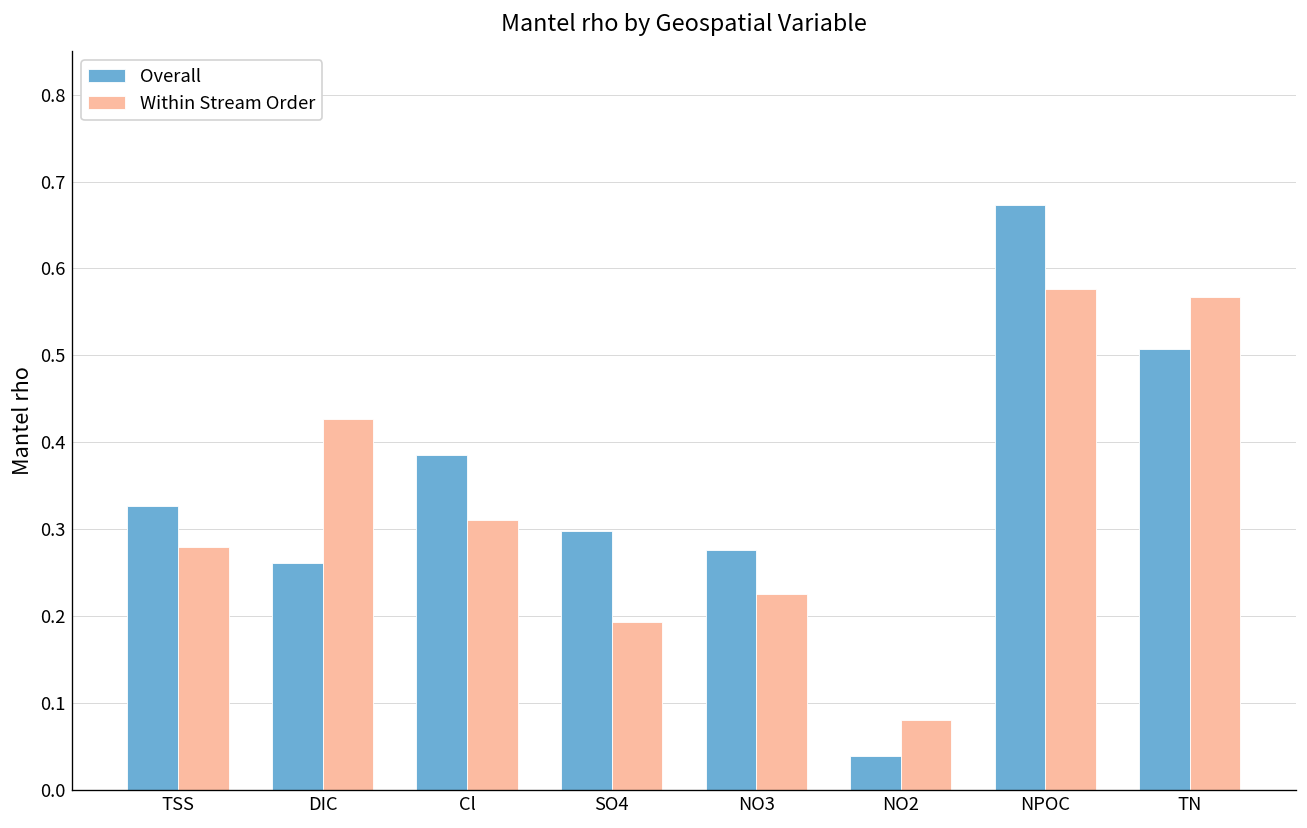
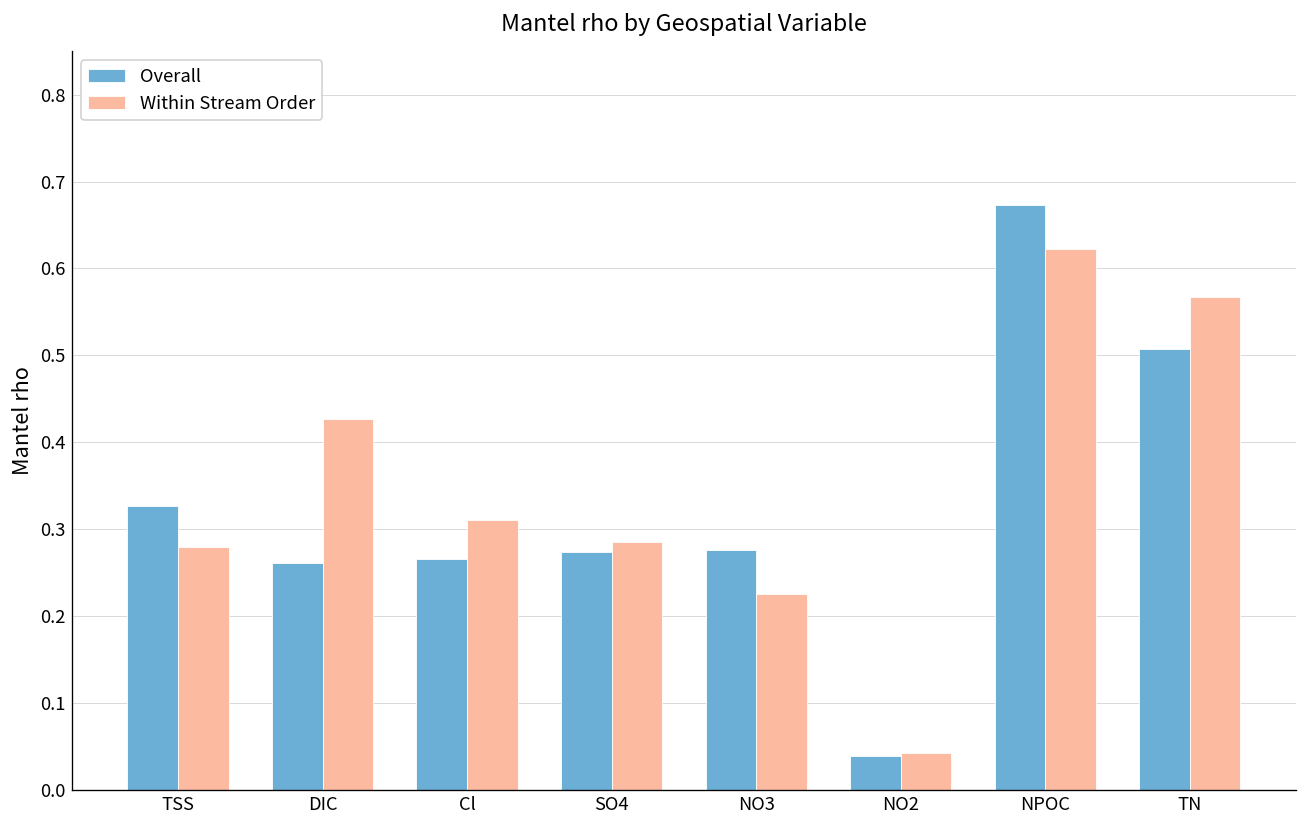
Overall, Cl: 0.38 -> 0.27
Overall, SO4: 0.30 -> 0.27
Within Stream Order, SO4: 0.19 -> 0.28
Within Stream Order, NO2: 0.08 -> 0.04
Within Stream Order, NPOC: 0.58 -> 0.62
